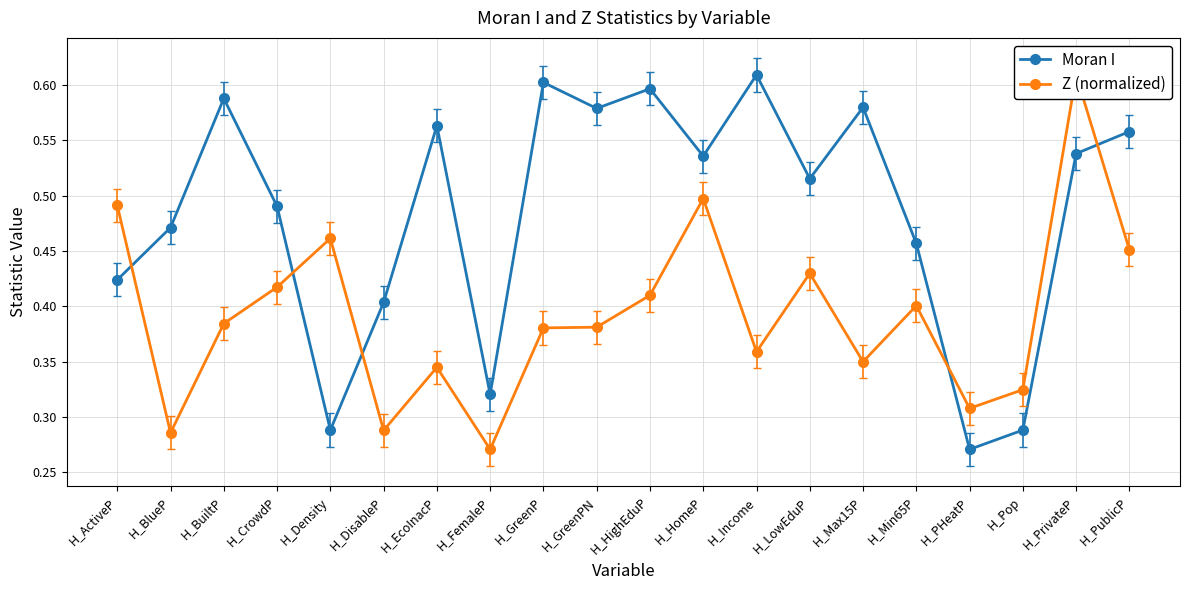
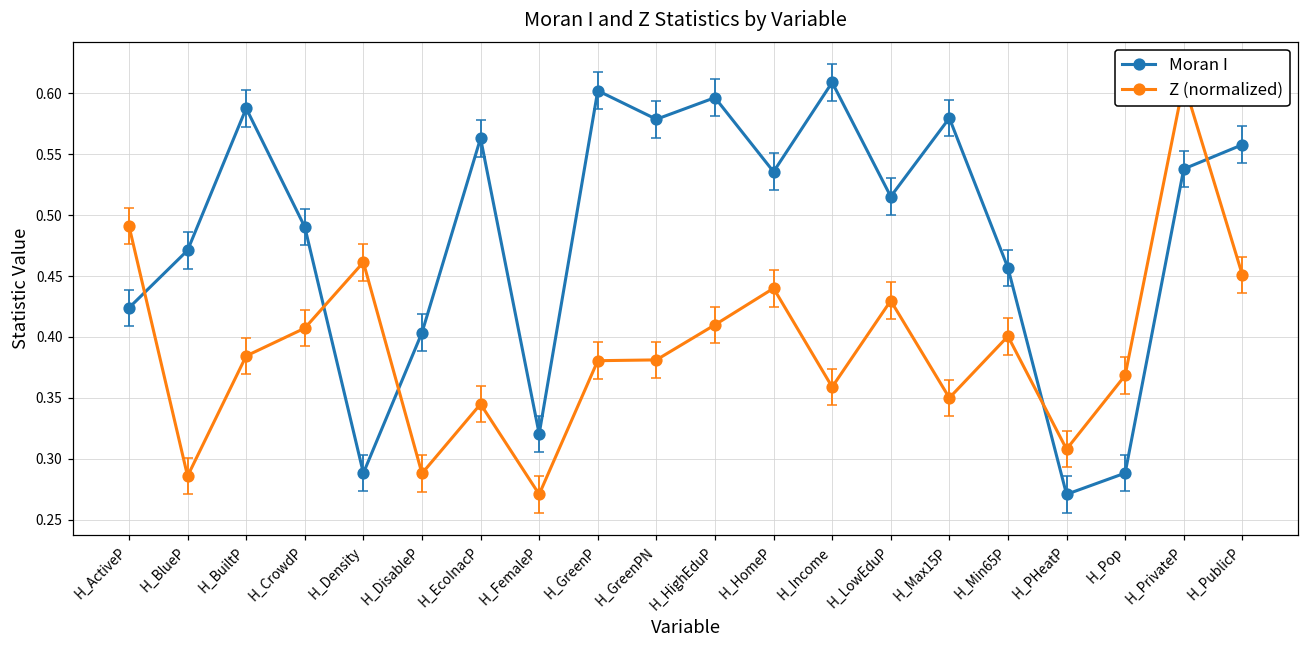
Z (normalized), H_CrowdP: 0.417 -> 0.407
Z (normalized), H_HomeP: 0.497 -> 0.440
Z (normalized), H_Pop: 0.325 -> 0.368
